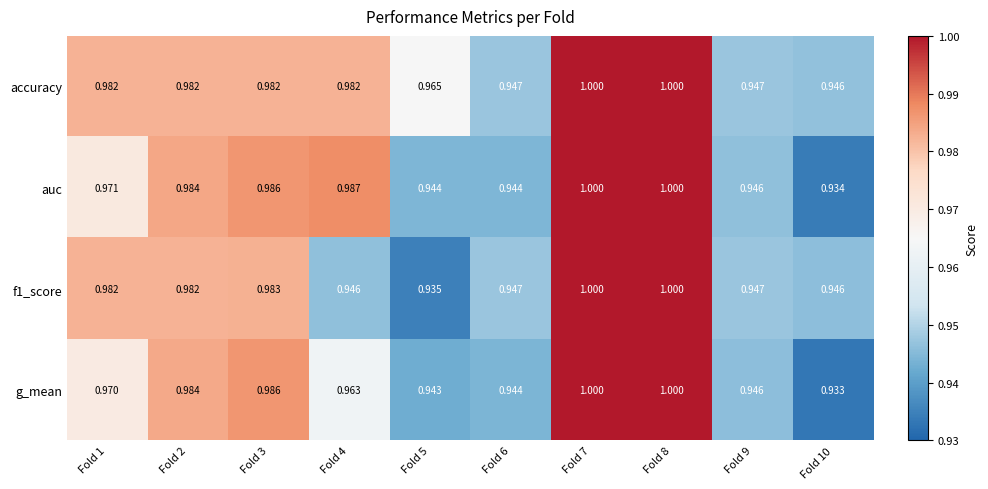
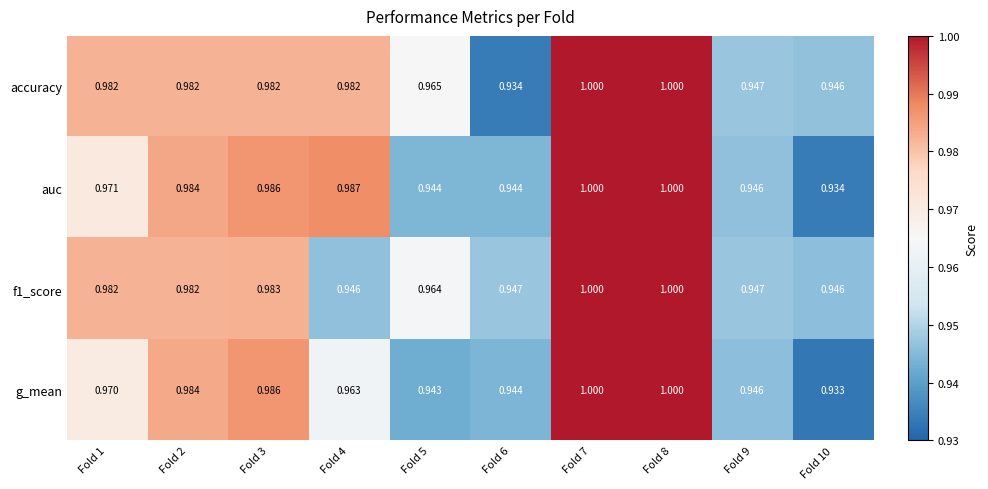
accuracy, Fold 6: 0.947 -> 0.934
f1_score, Fold 5: 0.935 -> 0.964
